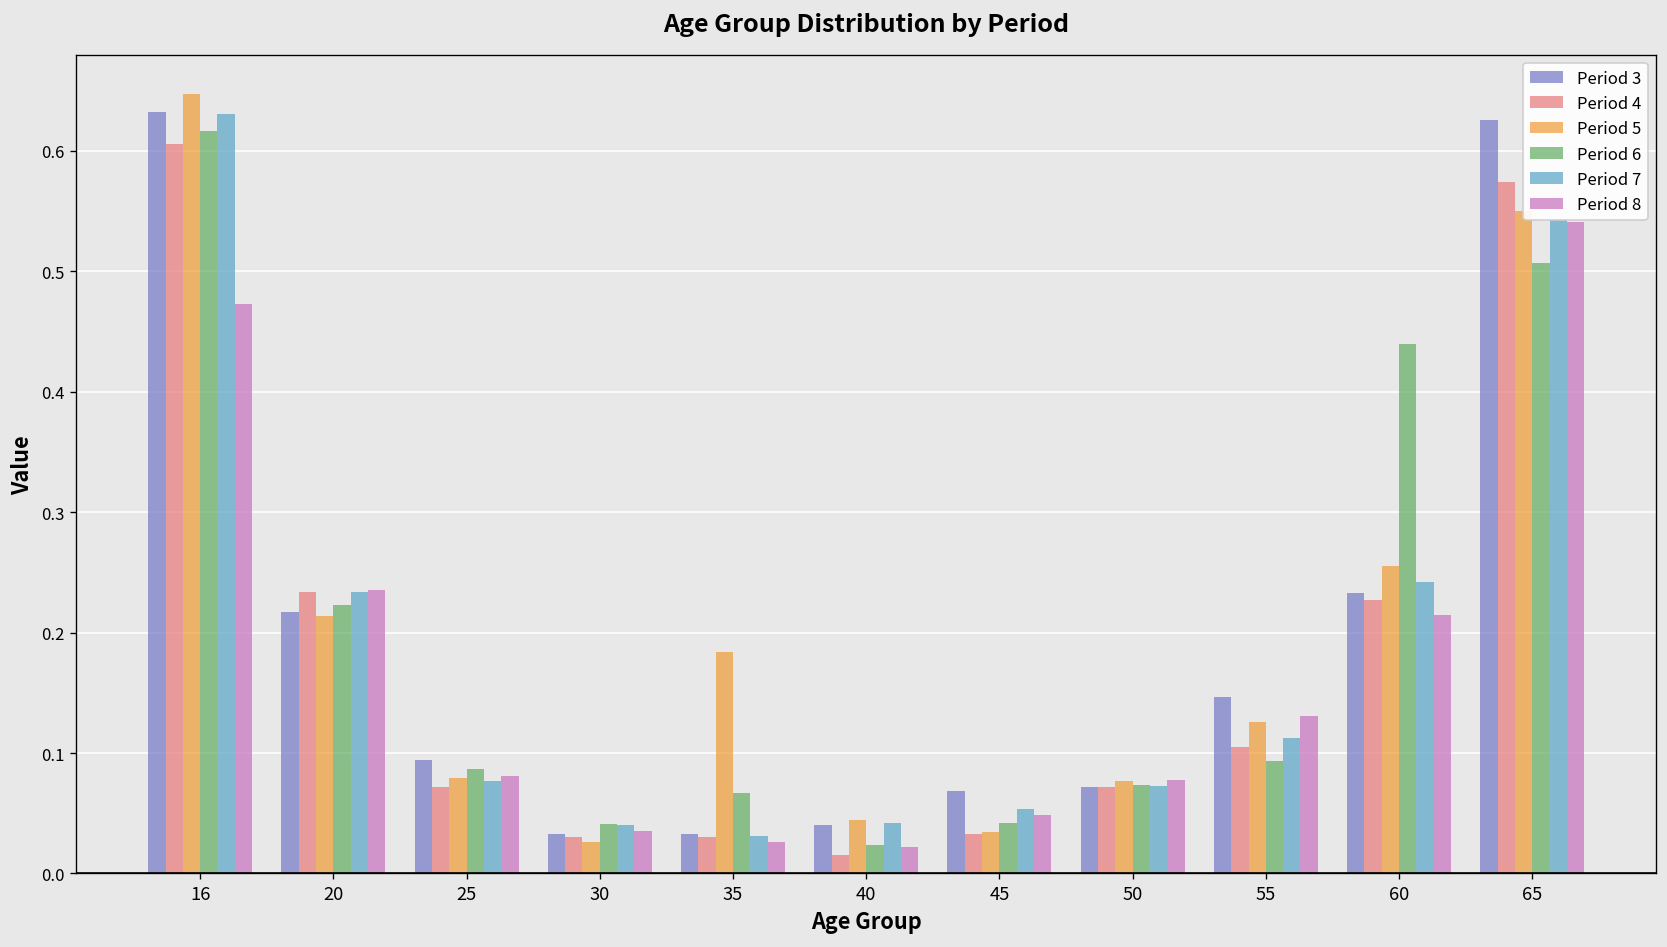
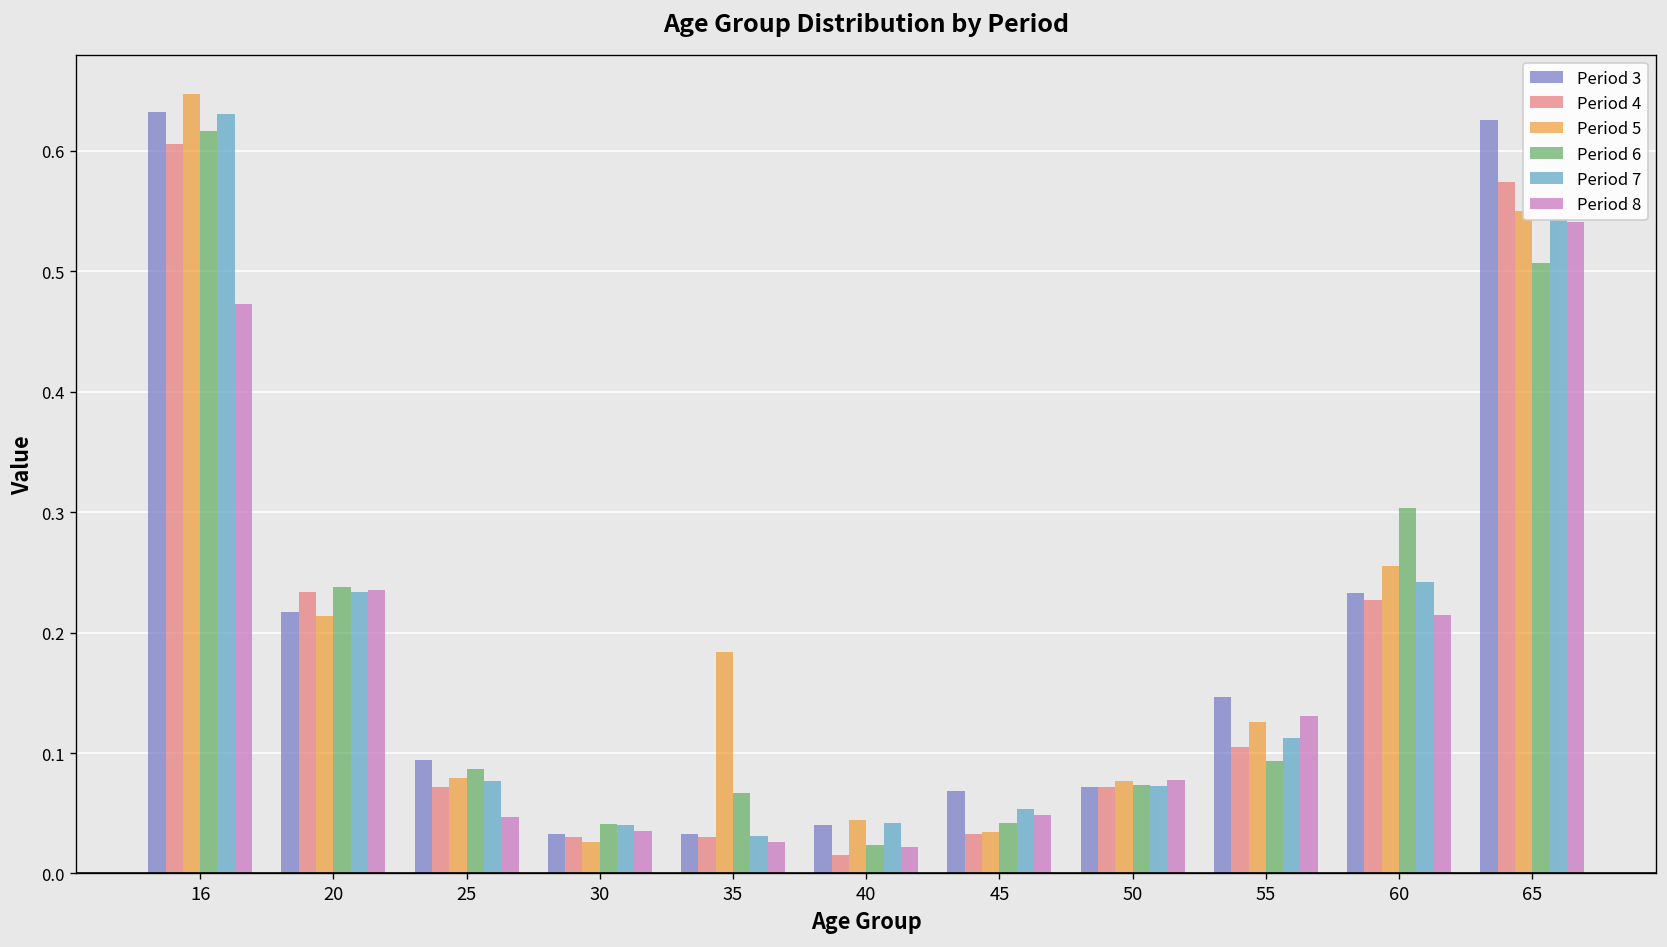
Period 6, 20: 0.223 -> 0.238
Period 8, 25: 0.081 -> 0.047
Period 6, 60: 0.440 -> 0.303
